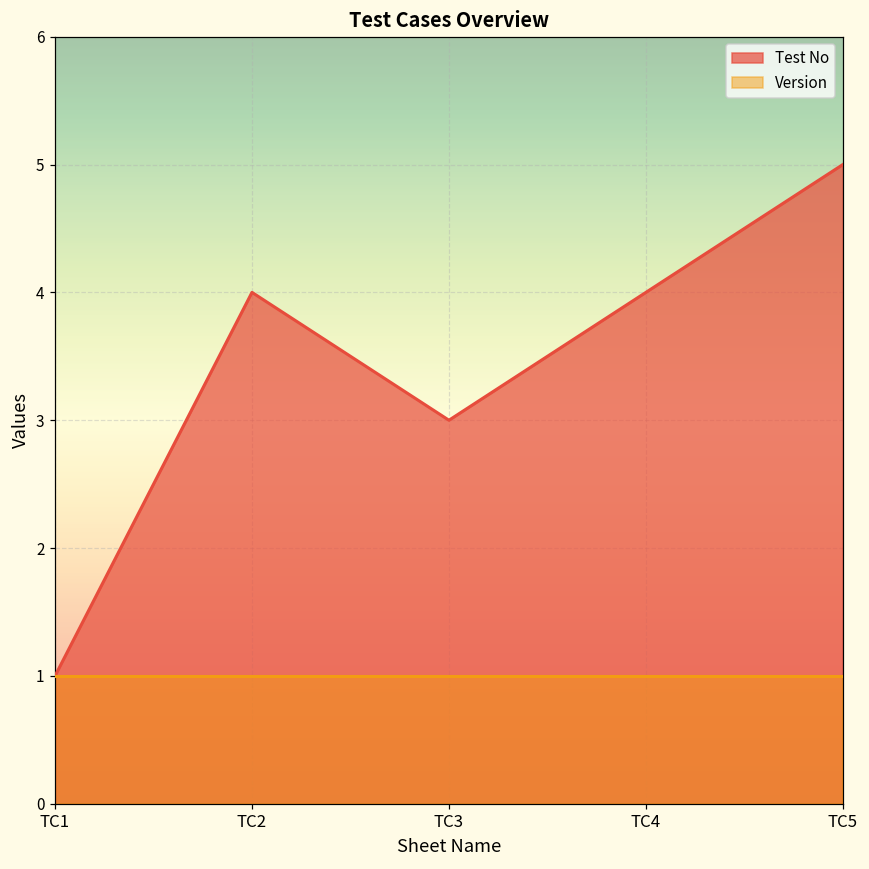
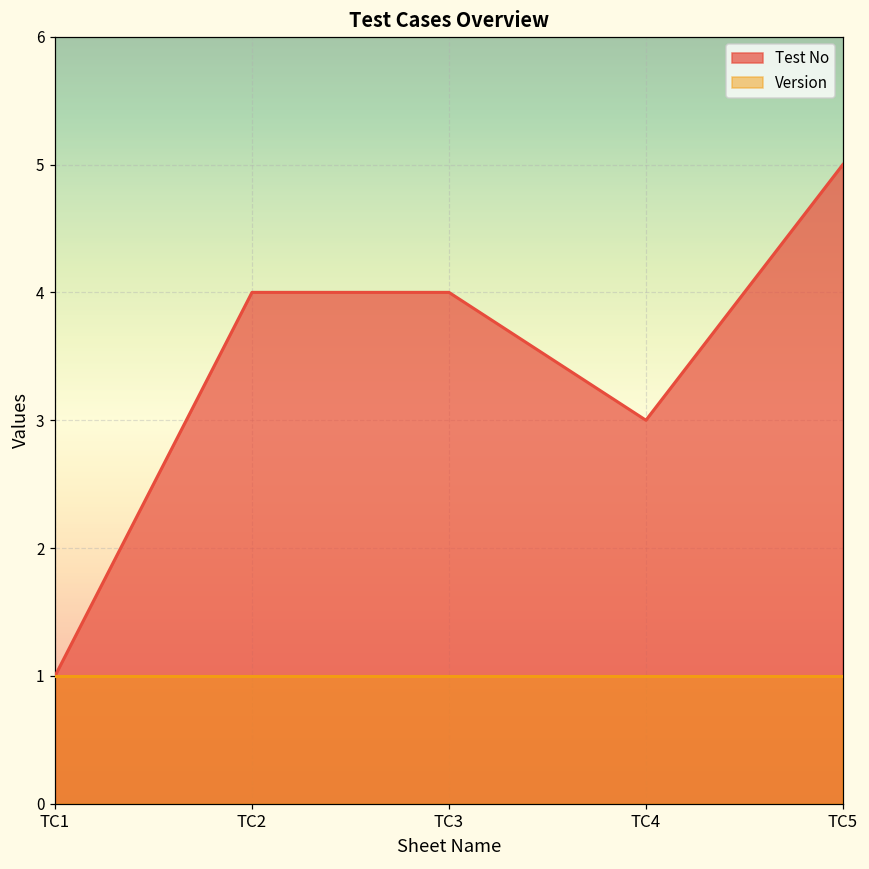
Test No, TC3: 3 -> 4
Test No, TC4: 4 -> 3
